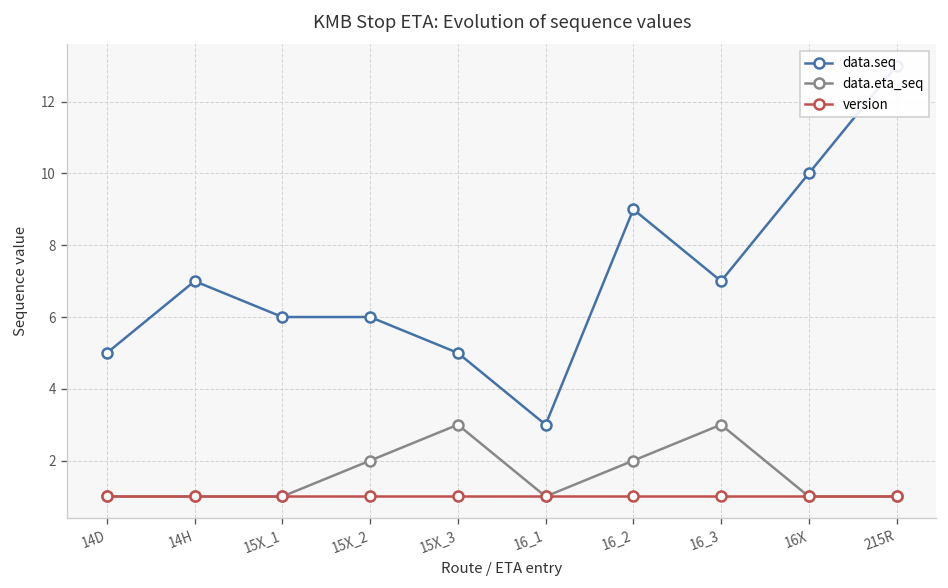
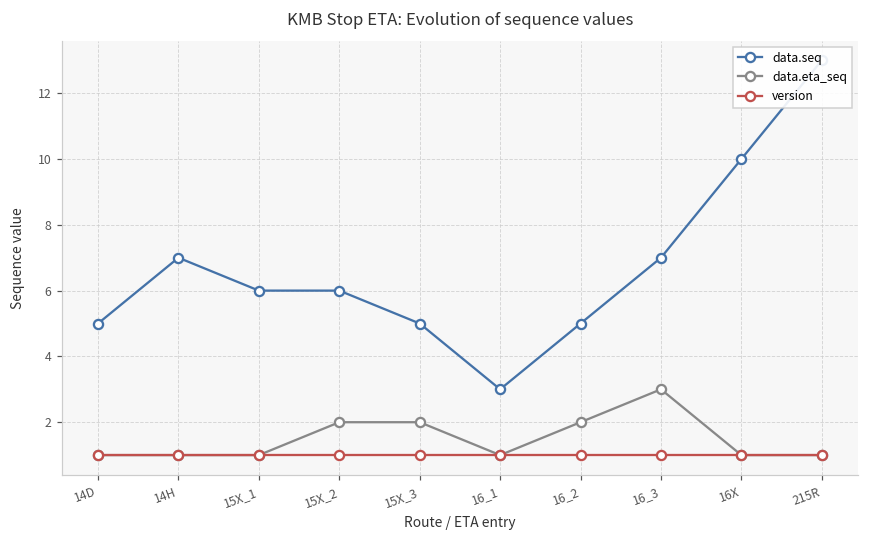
data.eta_seq, 15X_3: 3 -> 2
data.seq, 16_2: 9 -> 5
